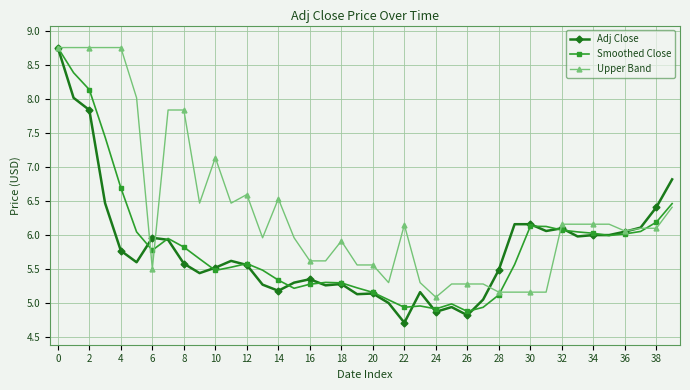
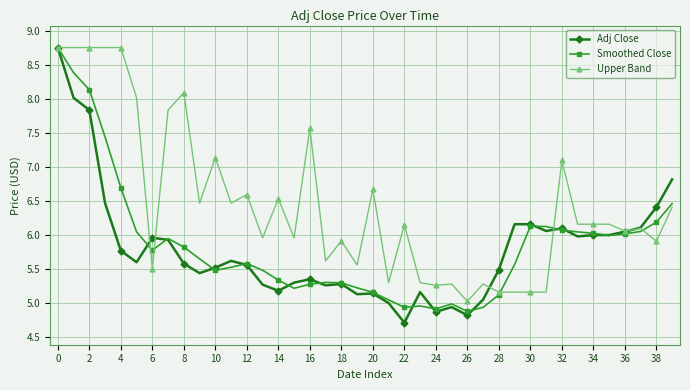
Upper Band, 8: 7.8 -> 8.1
Upper Band, 16: 5.6 -> 7.6
Upper Band, 20: 5.6 -> 6.7
Upper Band, 24: 5.1 -> 5.3
Upper Band, 26: 5.3 -> 5.0
Upper Band, 32: 6.2 -> 7.1
Upper Band, 38: 6.1 -> 5.9
